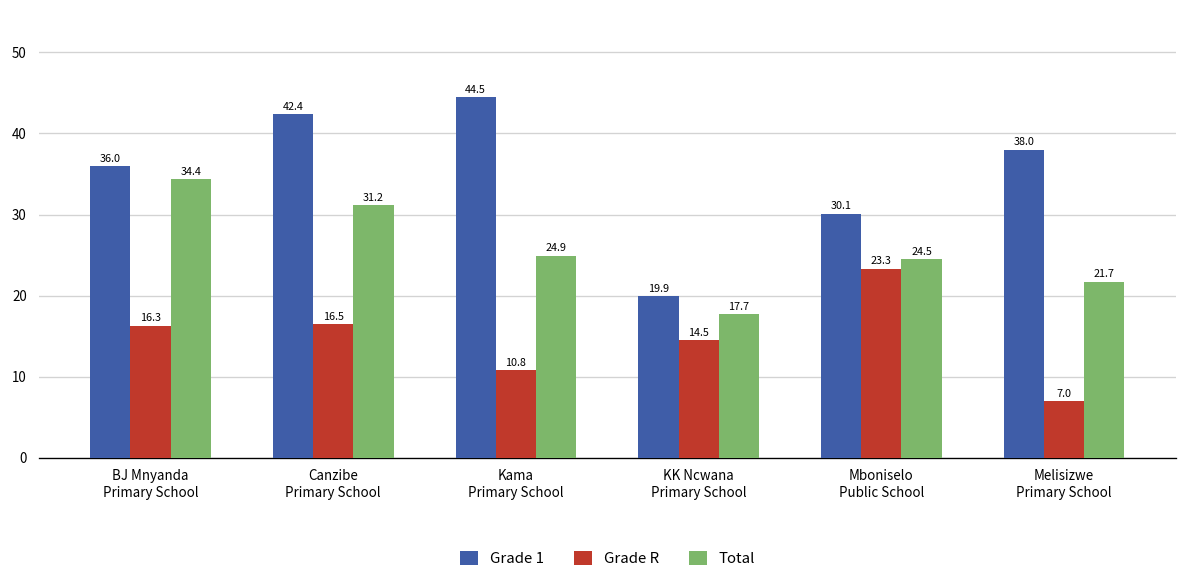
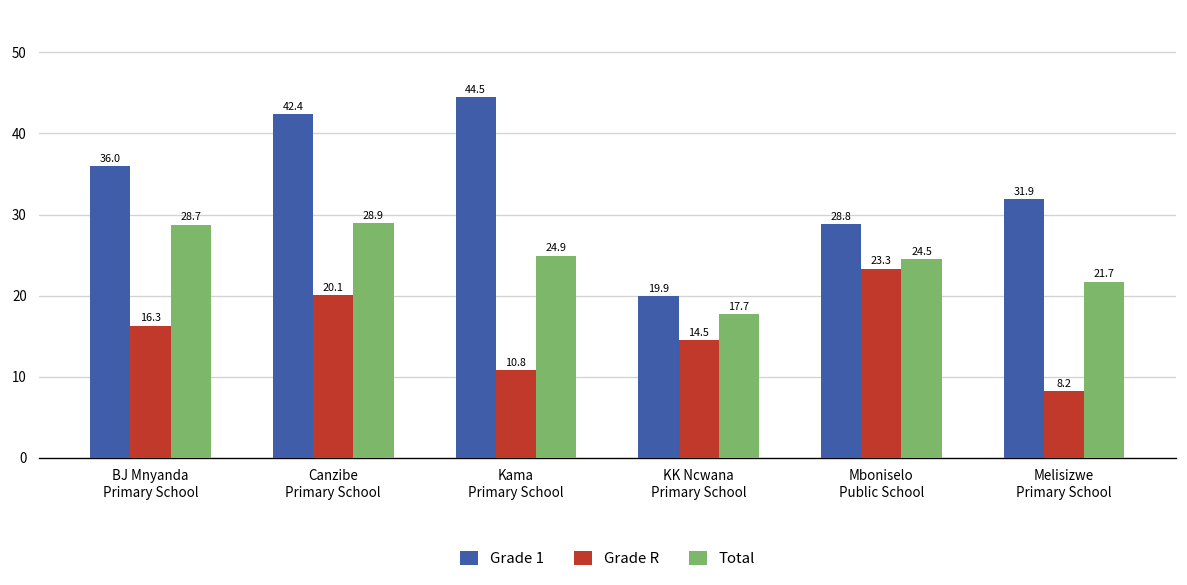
Total, BJ Mnyanda Primary School: 34.4 -> 28.7
Grade R, Canzibe Primary School: 16.5 -> 20.1
Total, Canzibe Primary School: 31.2 -> 28.9
Grade 1, Mboniselo Public School: 30.1 -> 28.8
Grade 1, Melisizwe Primary School: 38.0 -> 31.9
Grade R, Melisizwe Primary School: 7.0 -> 8.2
